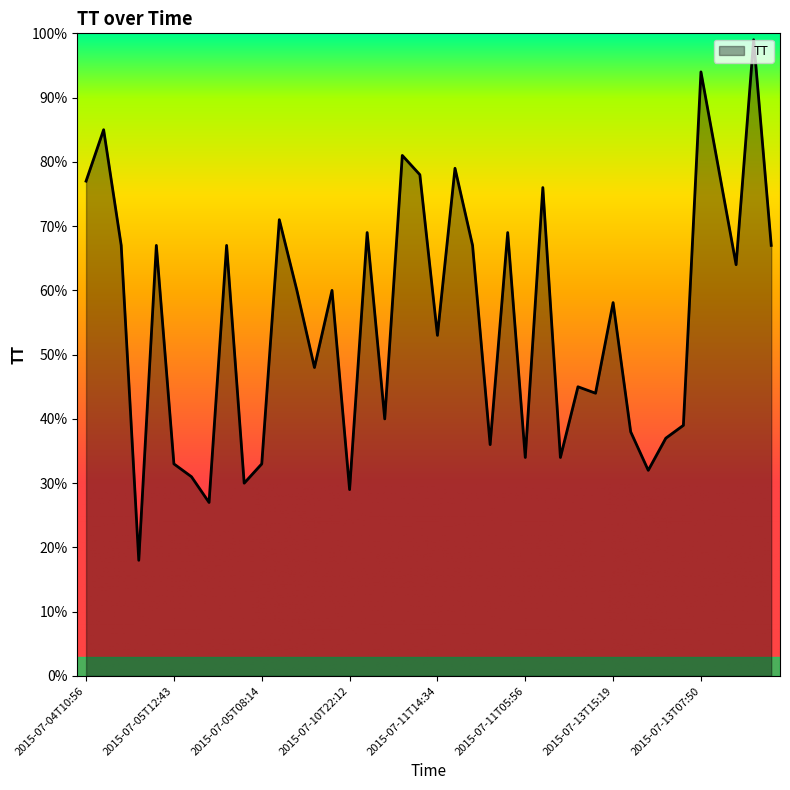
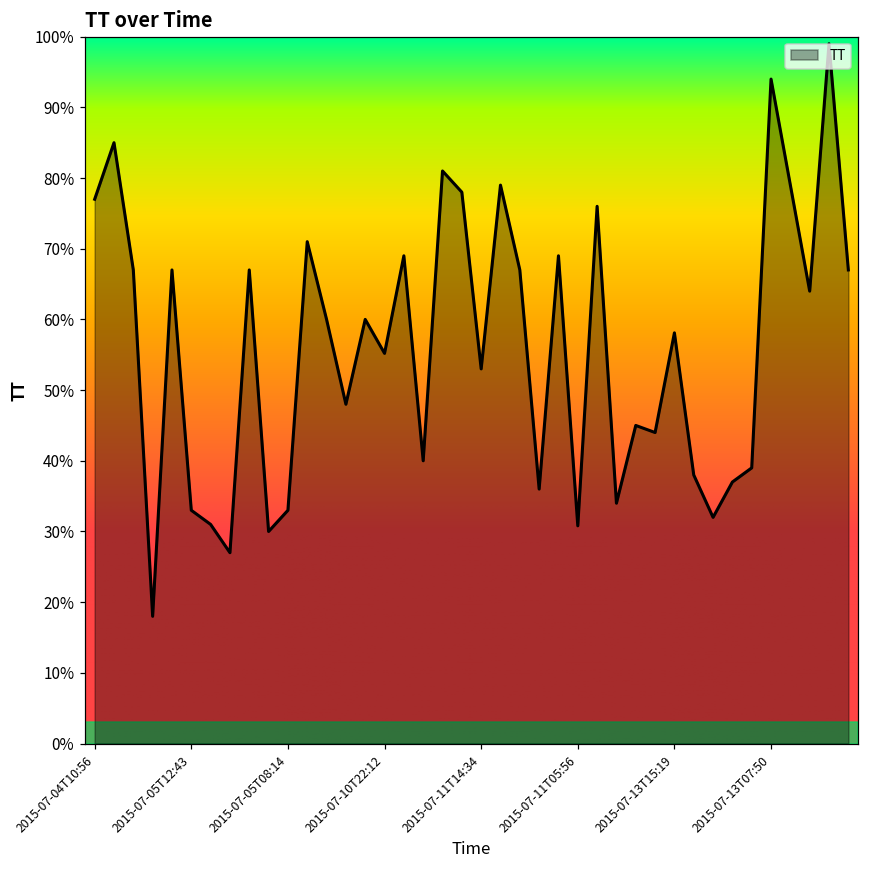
2015-07-10T22:12: 29% -> 55%
2015-07-11T05:56: 34% -> 31%
